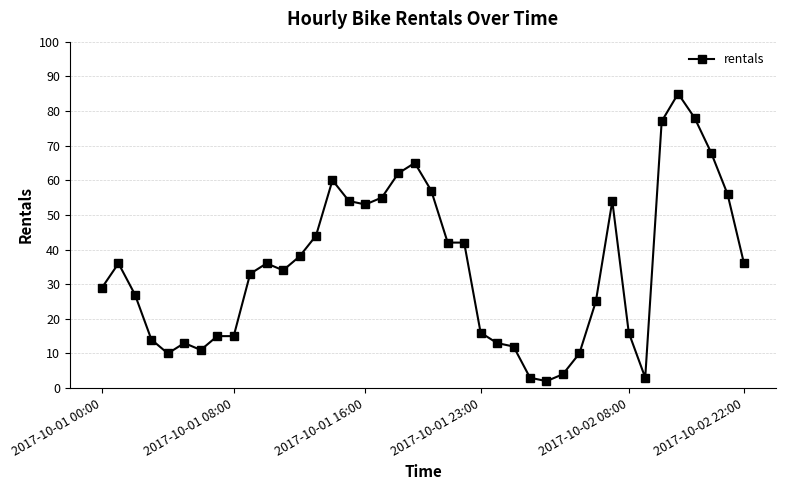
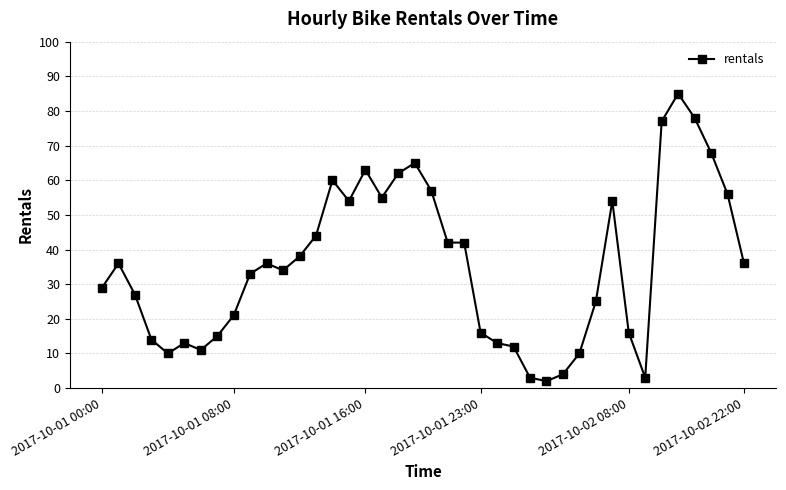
2017-10-01 08:00: 15 -> 21
2017-10-01 16:00: 53 -> 63
